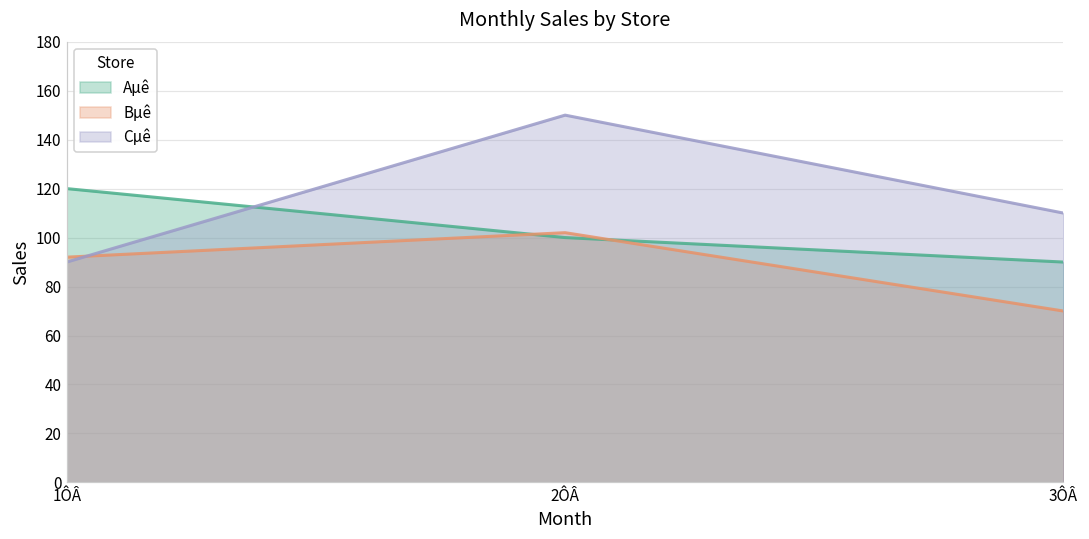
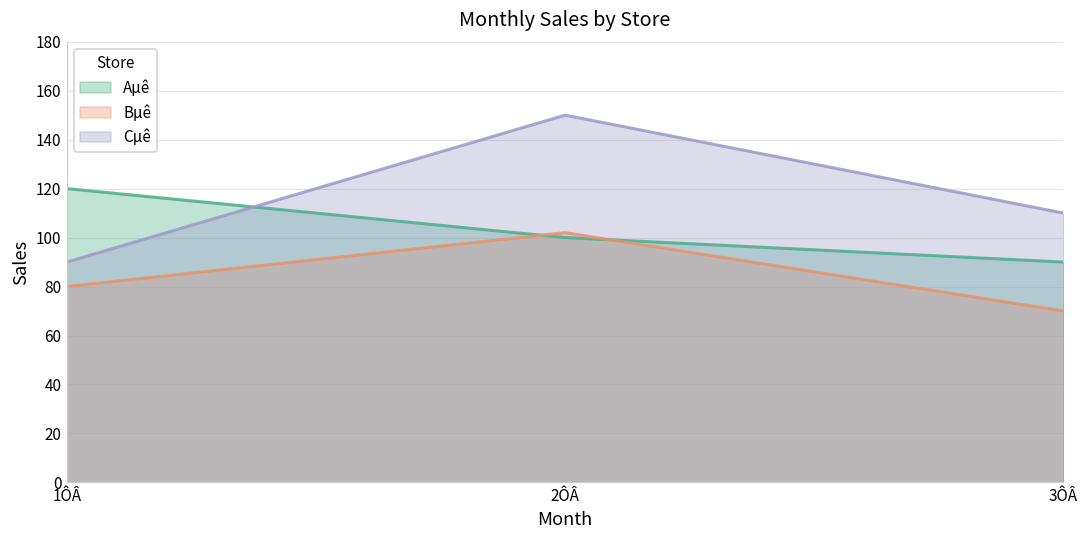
Bµê, 1ÔÂ: 92 -> 80
